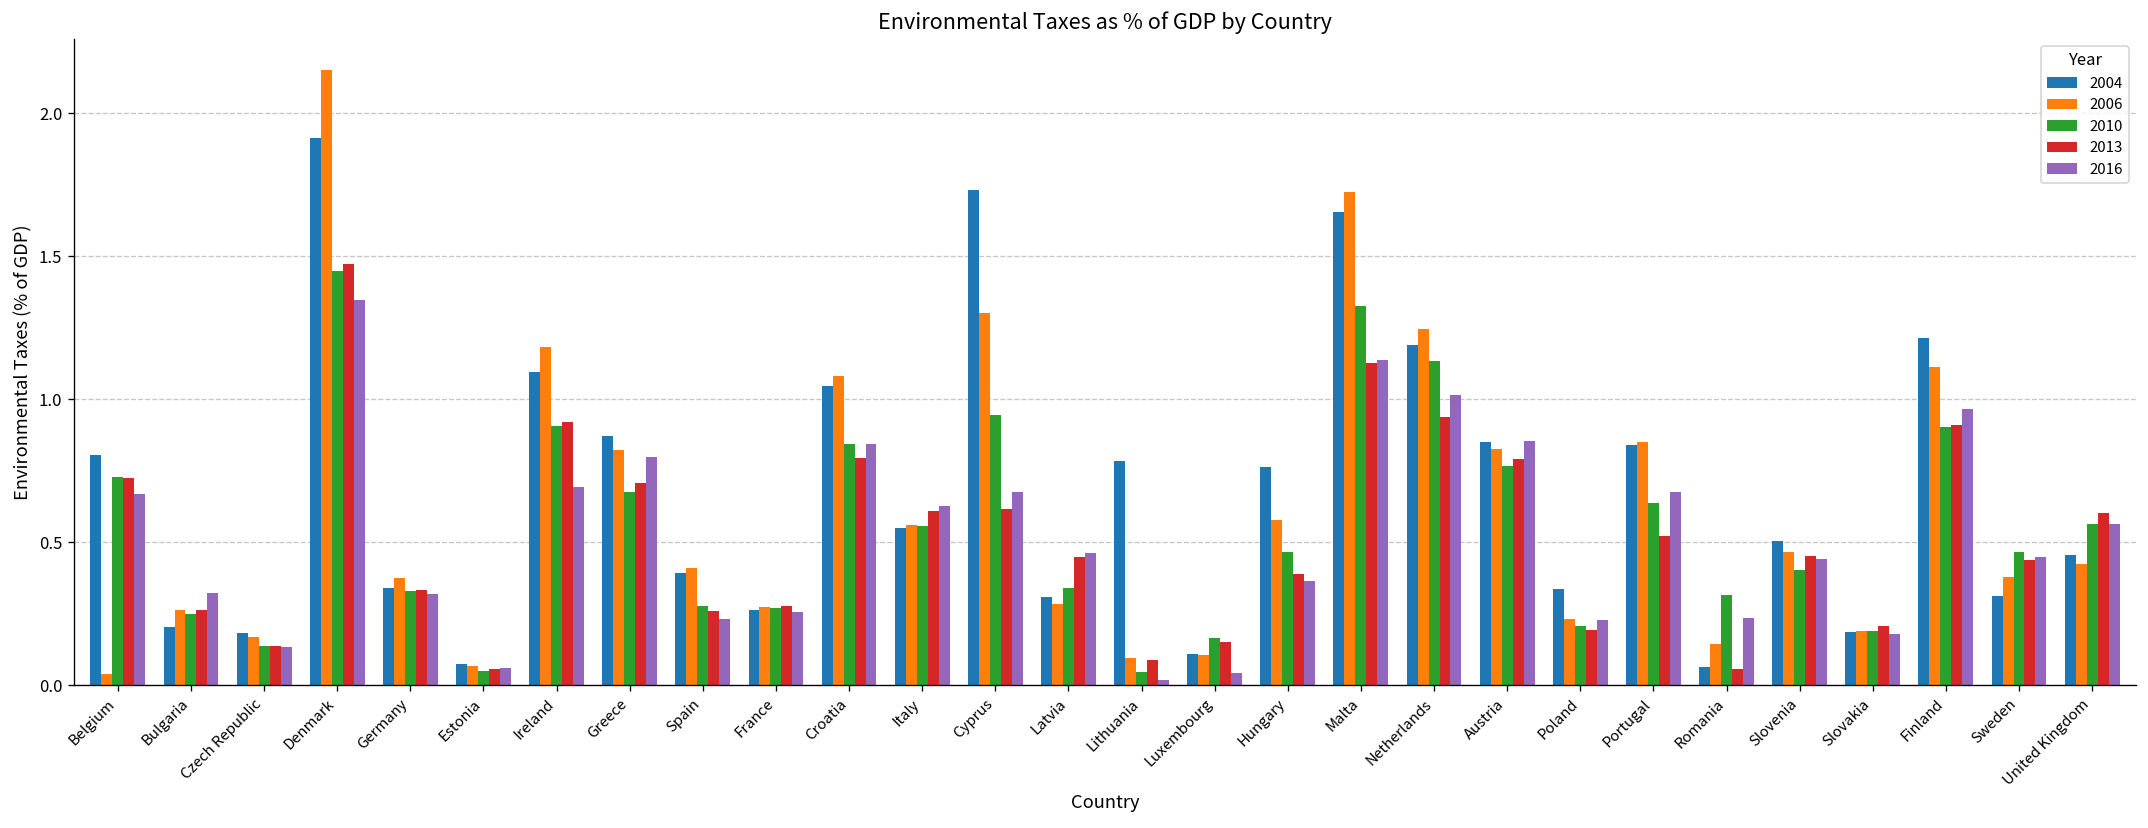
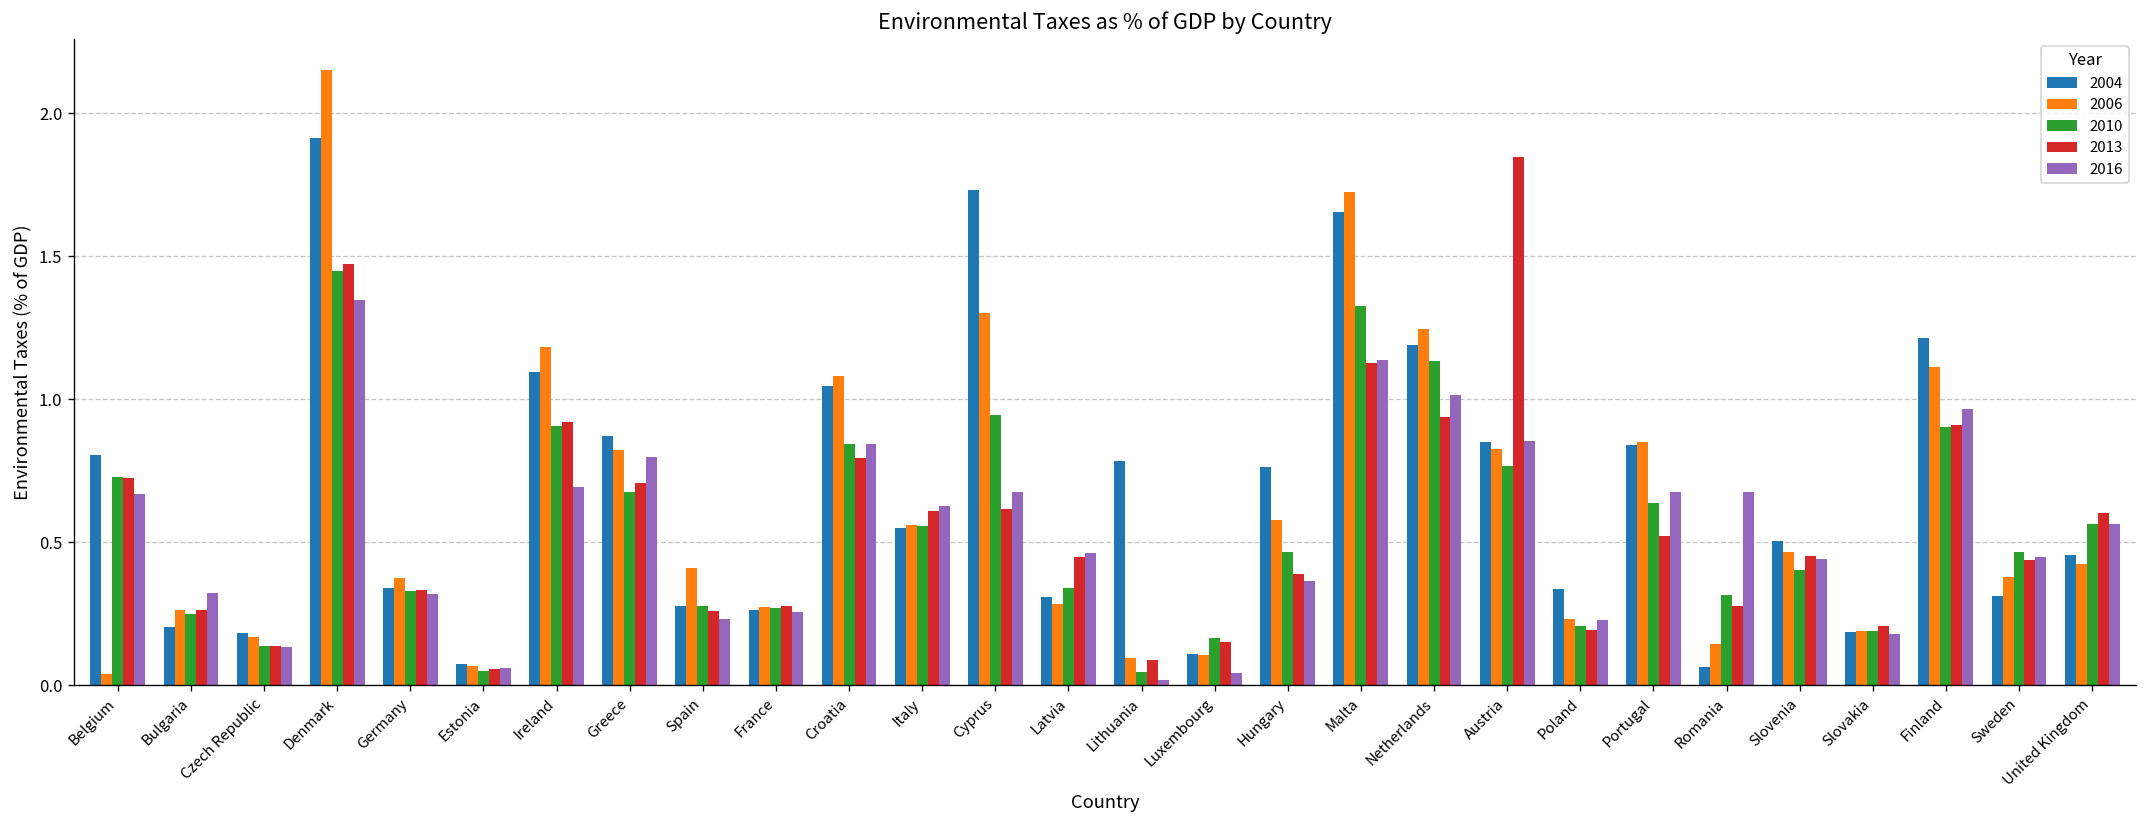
2004, Spain: 0.39 -> 0.28
2013, Austria: 0.79 -> 1.85
2013, Romania: 0.06 -> 0.28
2016, Romania: 0.24 -> 0.68
